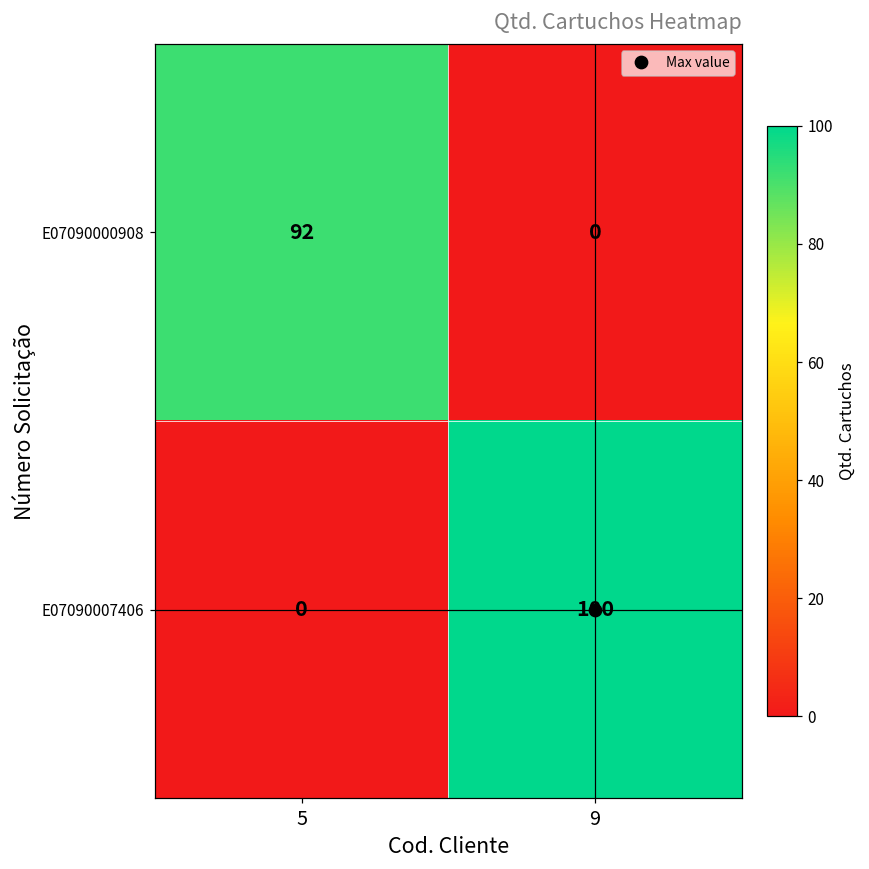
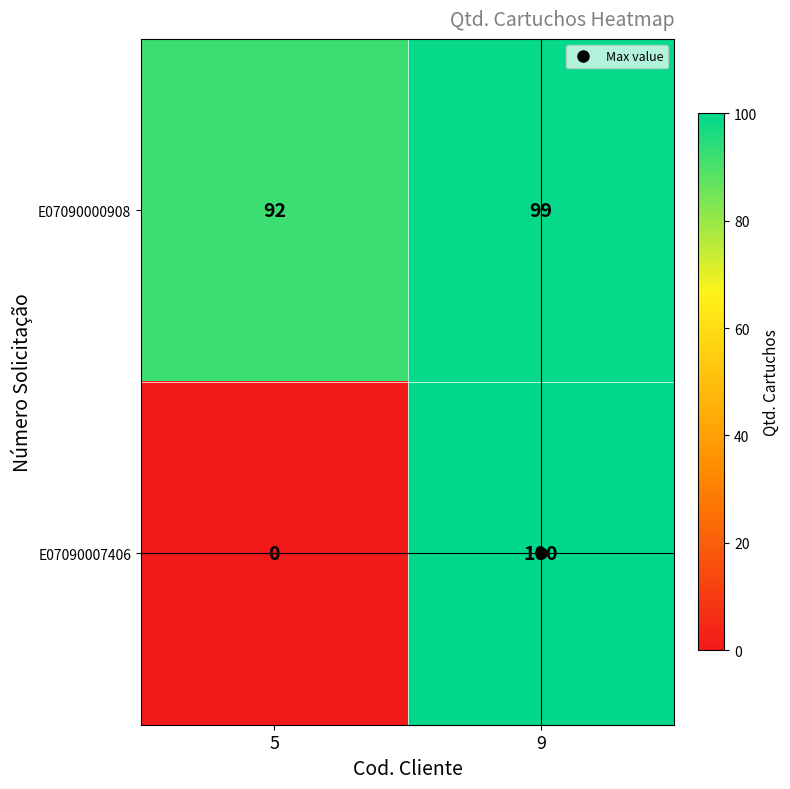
E07090000908, 9: 0 -> 99
